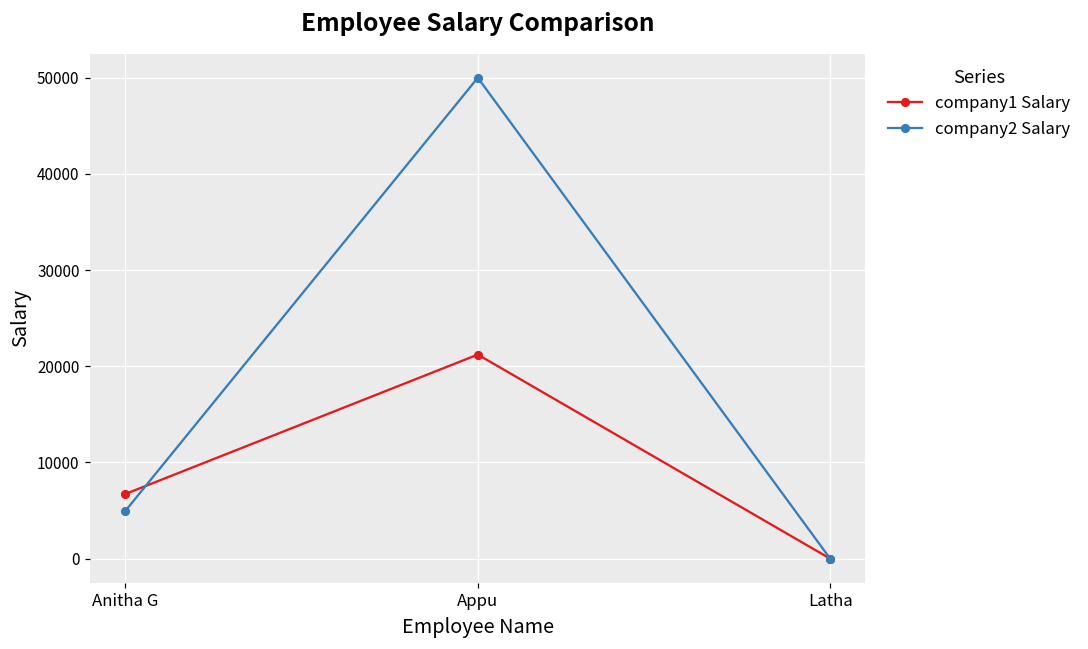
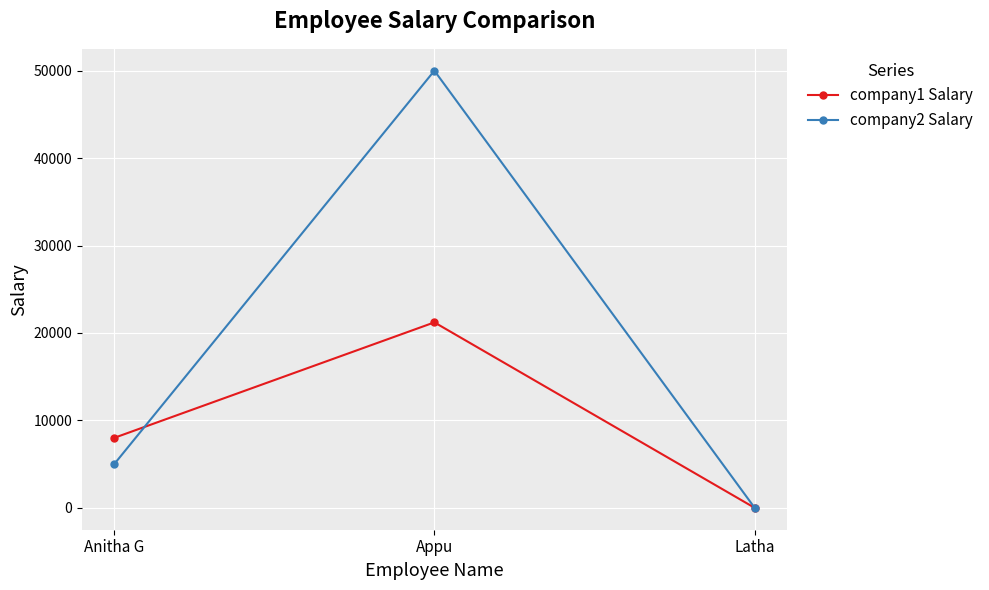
company1 Salary, Anitha G: 7000 -> 8000
